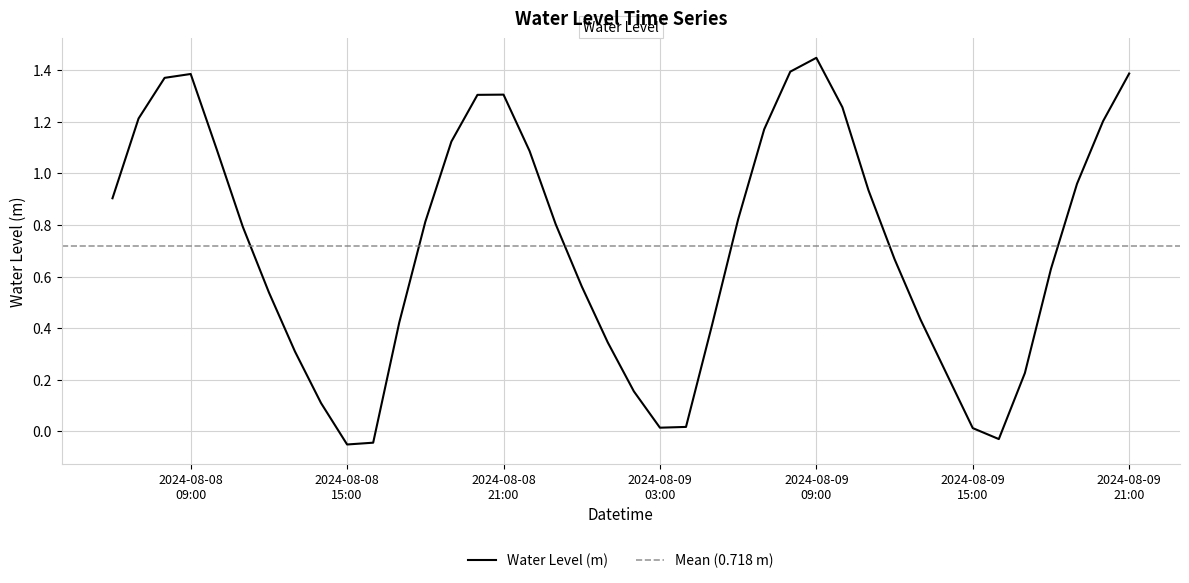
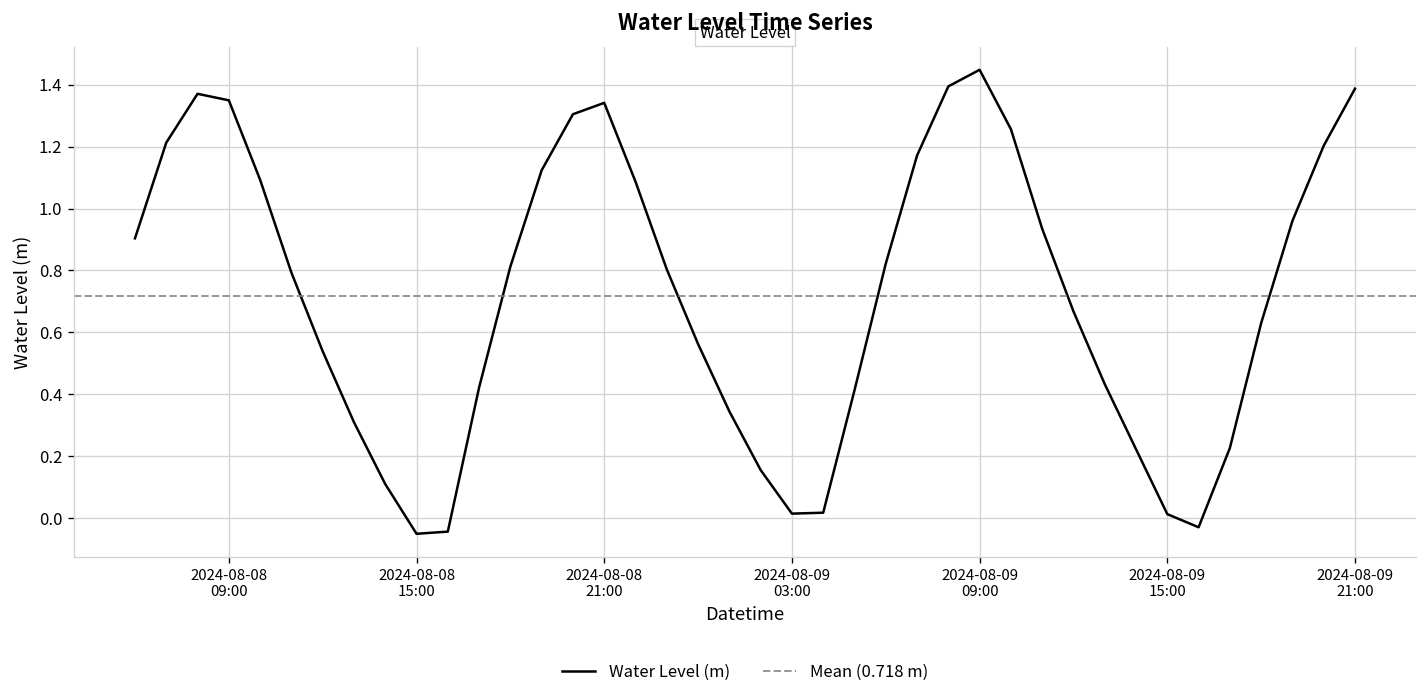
2024-08-08 09:00: 1.39 -> 1.35
2024-08-08 21:00: 1.31 -> 1.34
